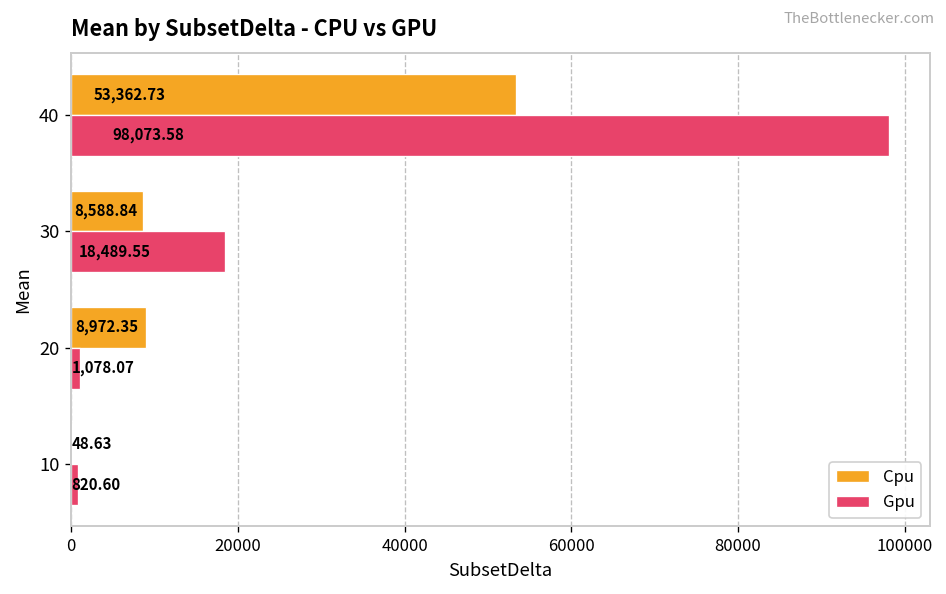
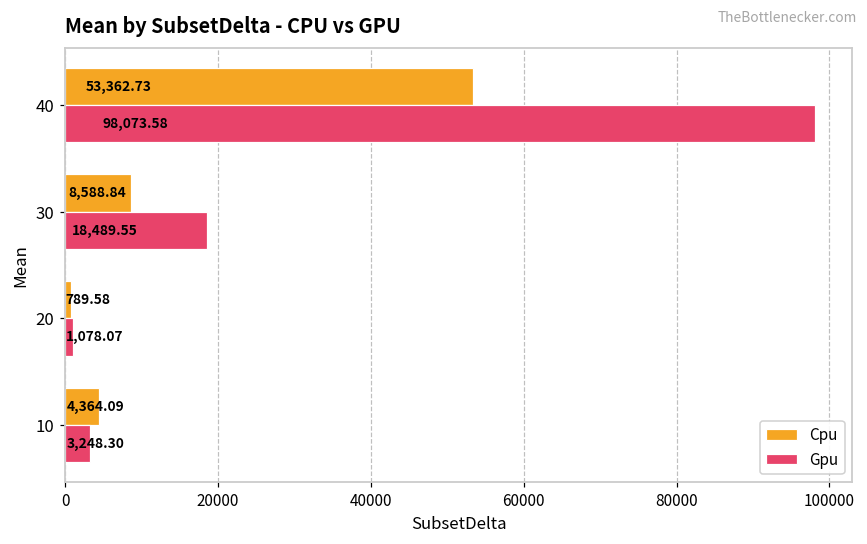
Cpu, 20: 8,972.35 -> 789.58
Cpu, 10: 48.63 -> 4,364.09
Gpu, 10: 820.60 -> 3,248.30
